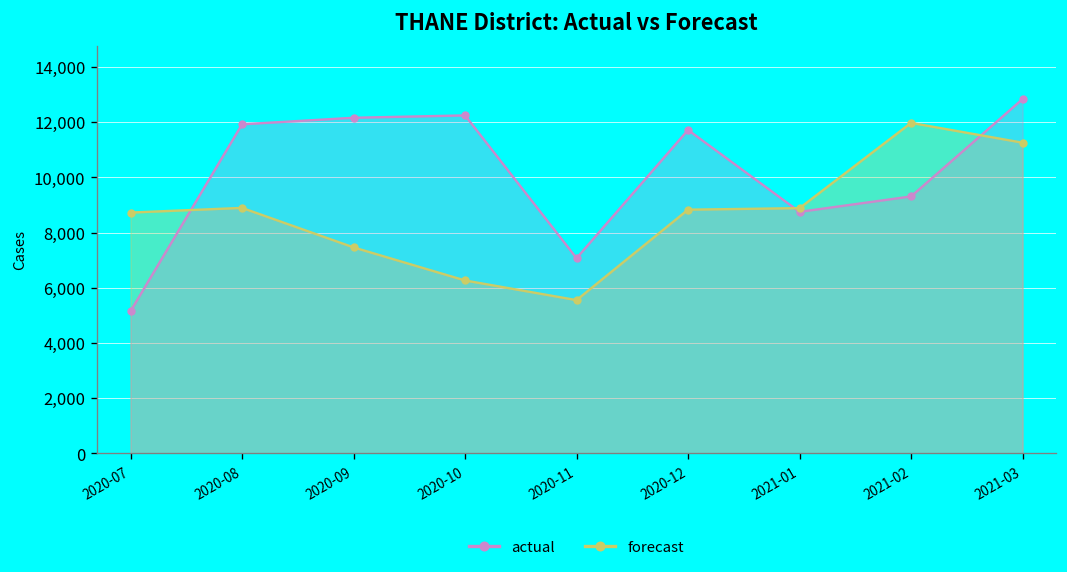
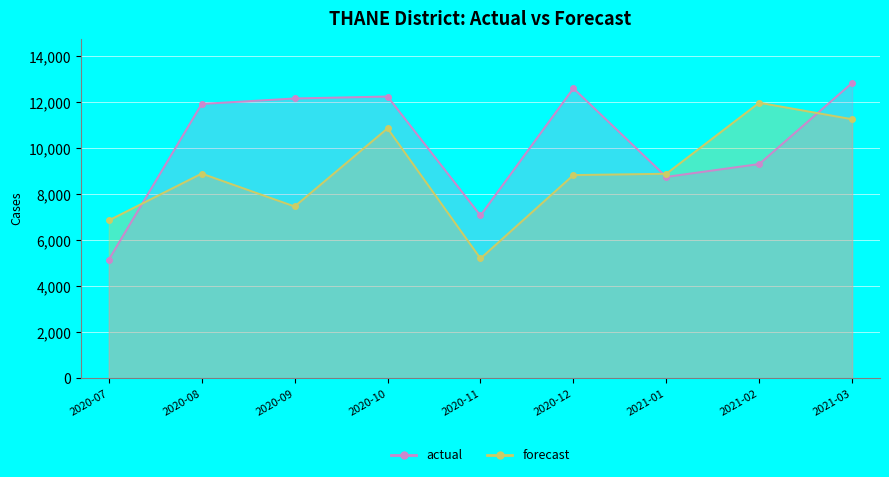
forecast, 2020-07: 8,700 -> 6,900
forecast, 2020-10: 6,300 -> 10,900
forecast, 2020-11: 5,600 -> 5,200
actual, 2020-12: 11,700 -> 12,600
